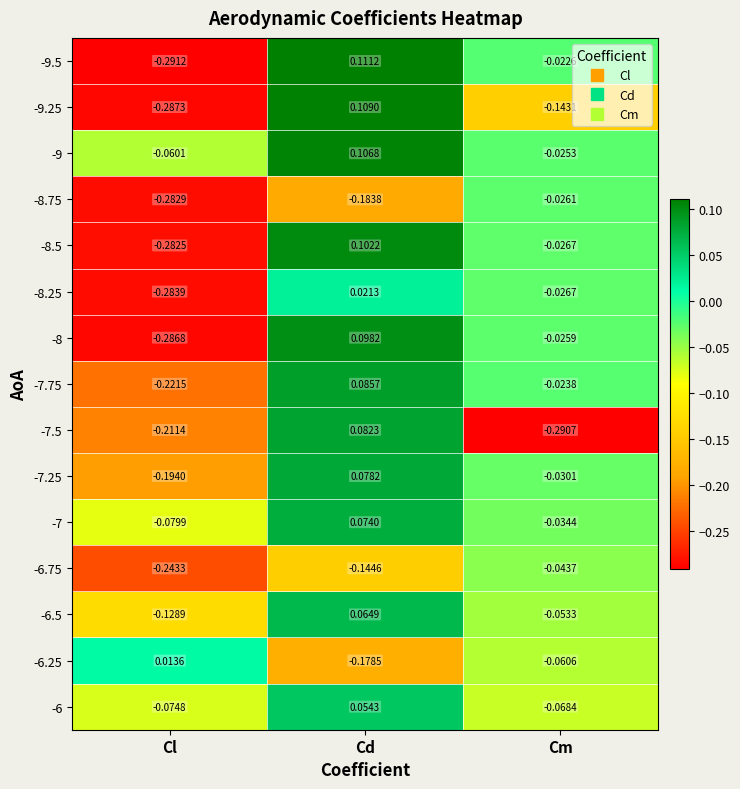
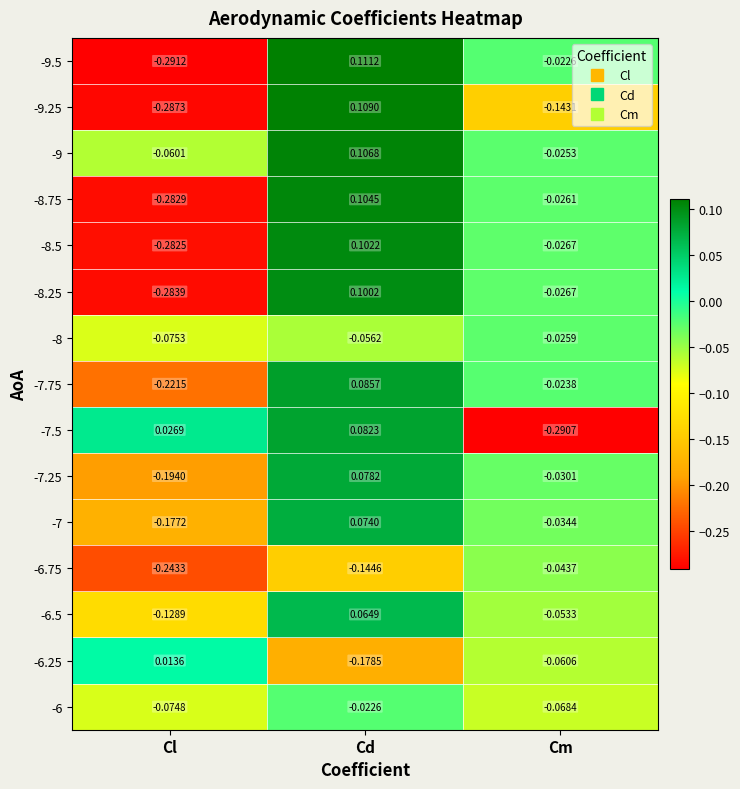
-8.75, Cd: -0.1838 -> 0.1045
-8.25, Cd: 0.0213 -> 0.1002
-8, Cl: -0.2868 -> -0.0753
-8, Cd: 0.0982 -> -0.0562
-7.5, Cl: -0.2114 -> 0.0269
-7, Cl: -0.0799 -> -0.1772
-6, Cd: 0.0543 -> -0.0226
